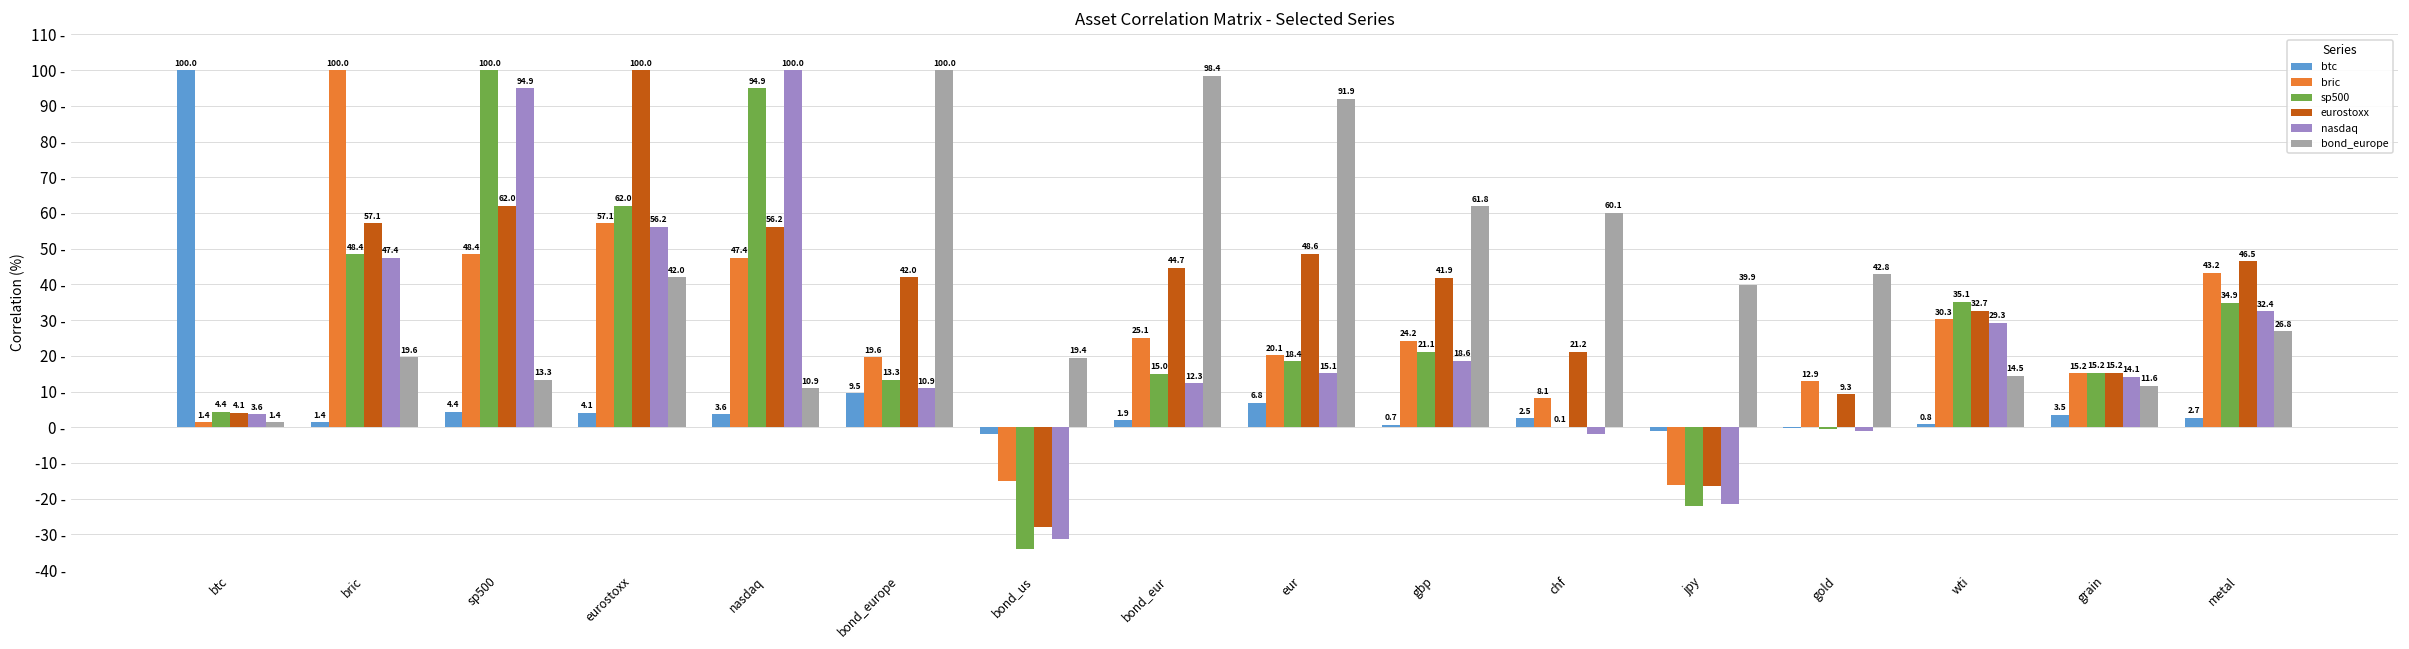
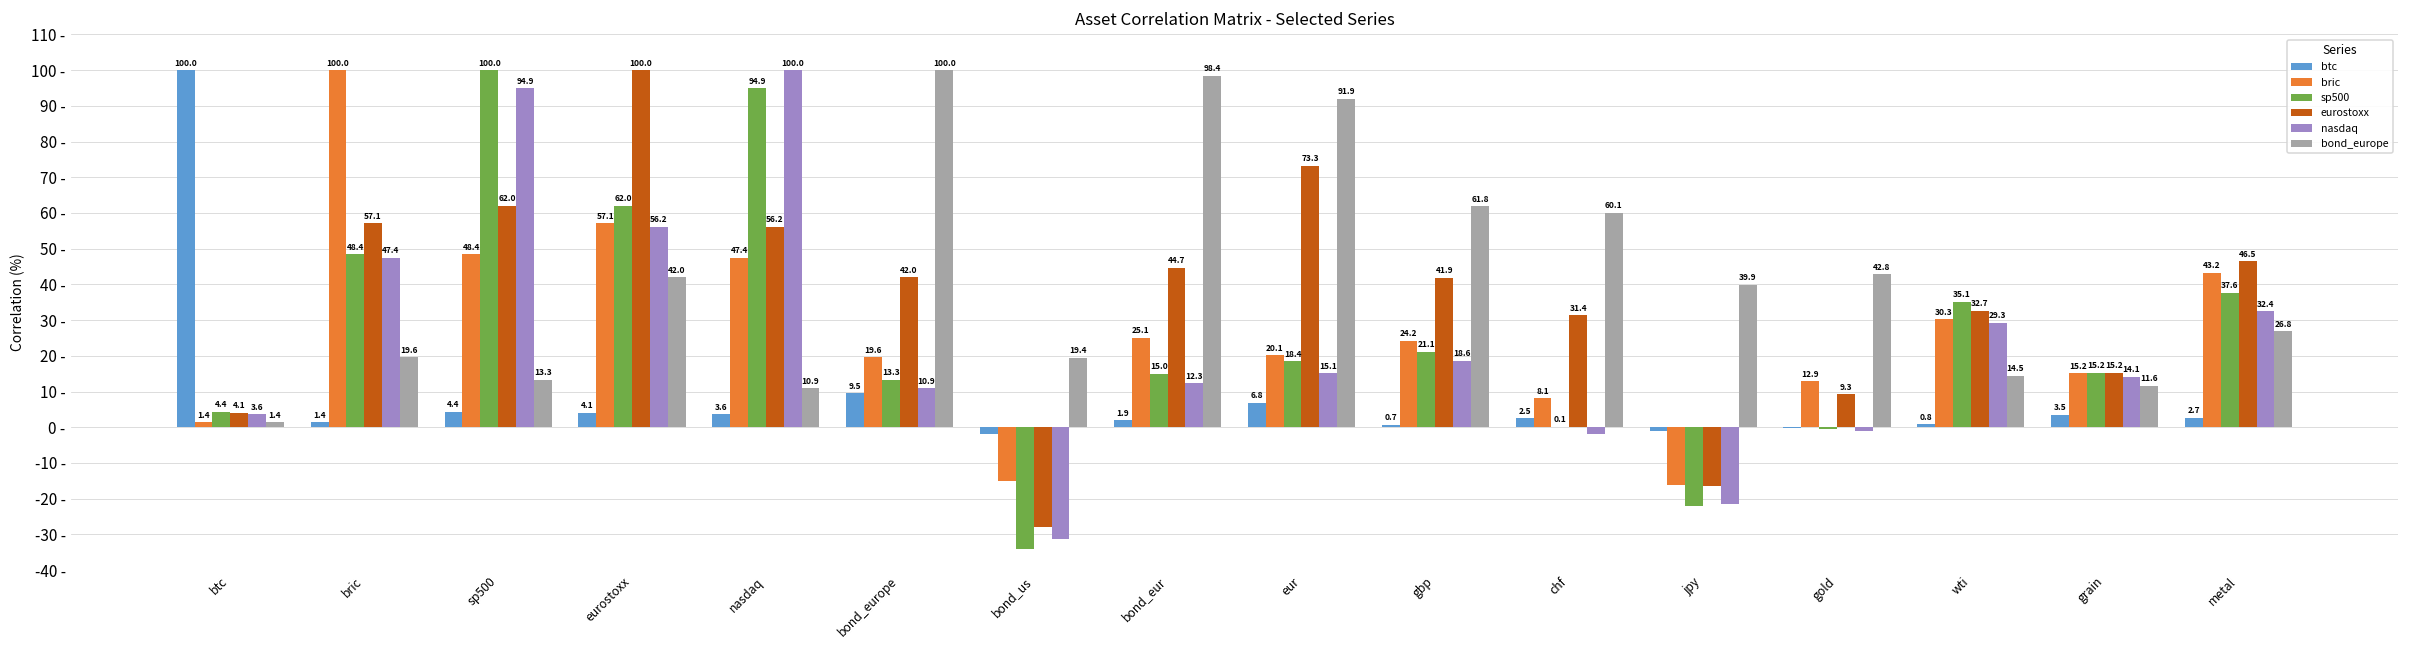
eurostoxx, eur: 48.6 -> 73.3
eurostoxx, chf: 21.2 -> 31.4
sp500, metal: 34.9 -> 37.6
